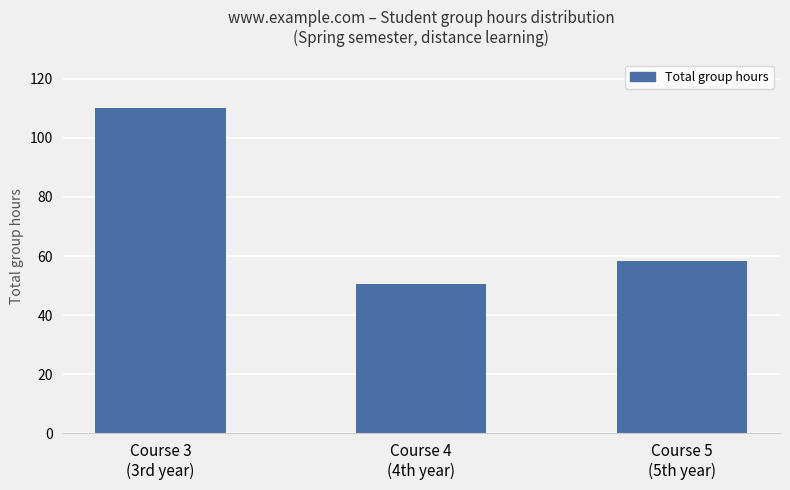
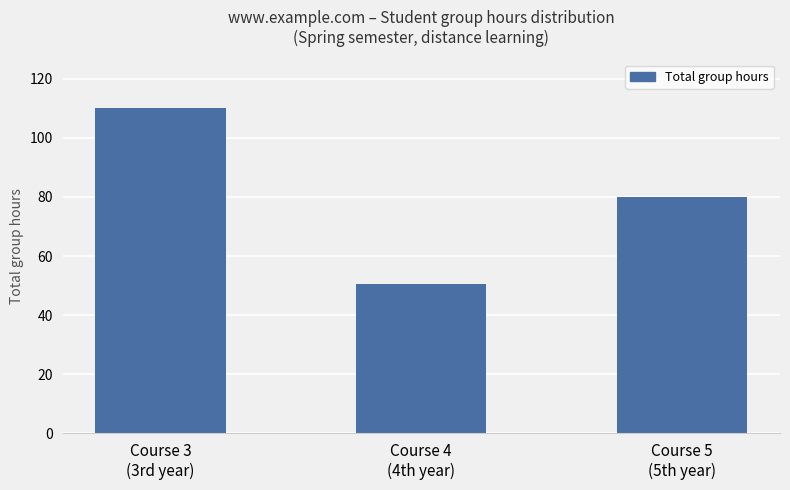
Course 5 (5th year): 58 -> 80
